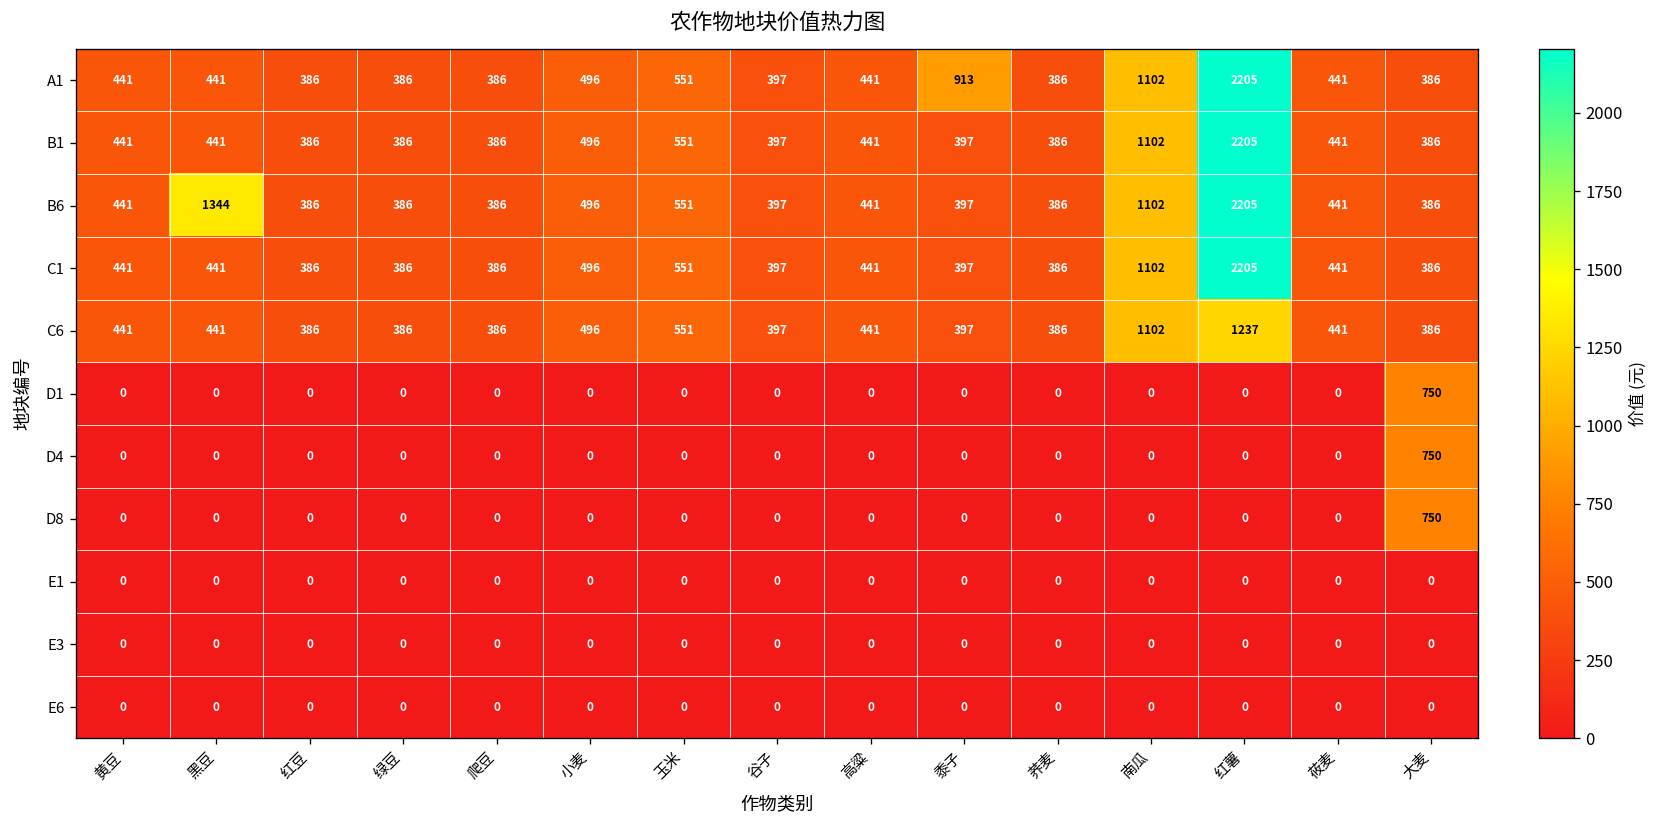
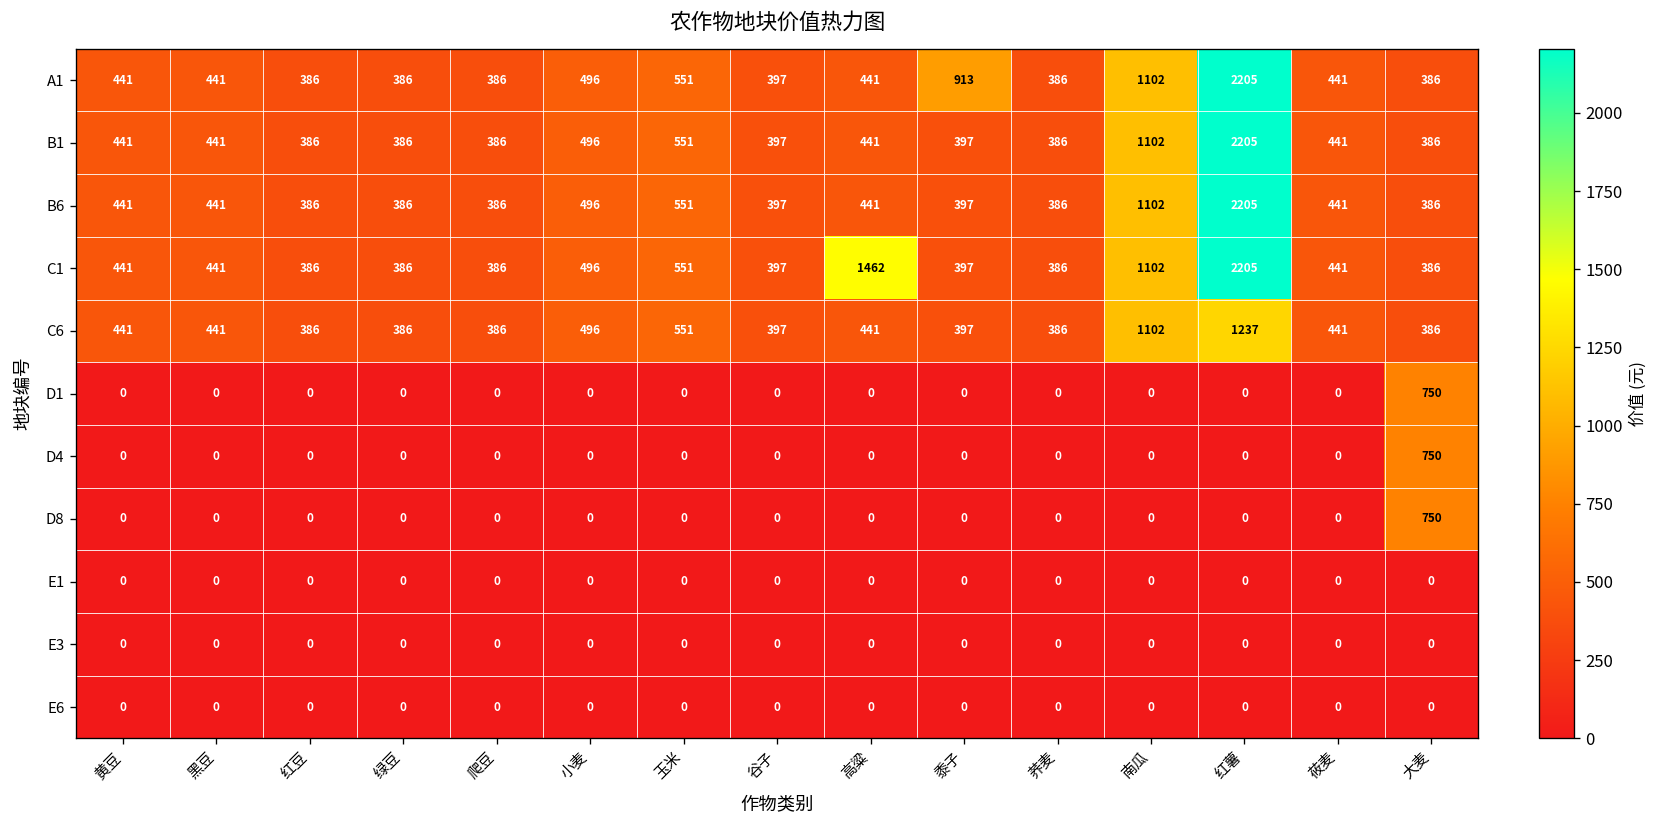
B6, 黑豆: 1344 -> 441
C1, 高粱: 441 -> 1462
